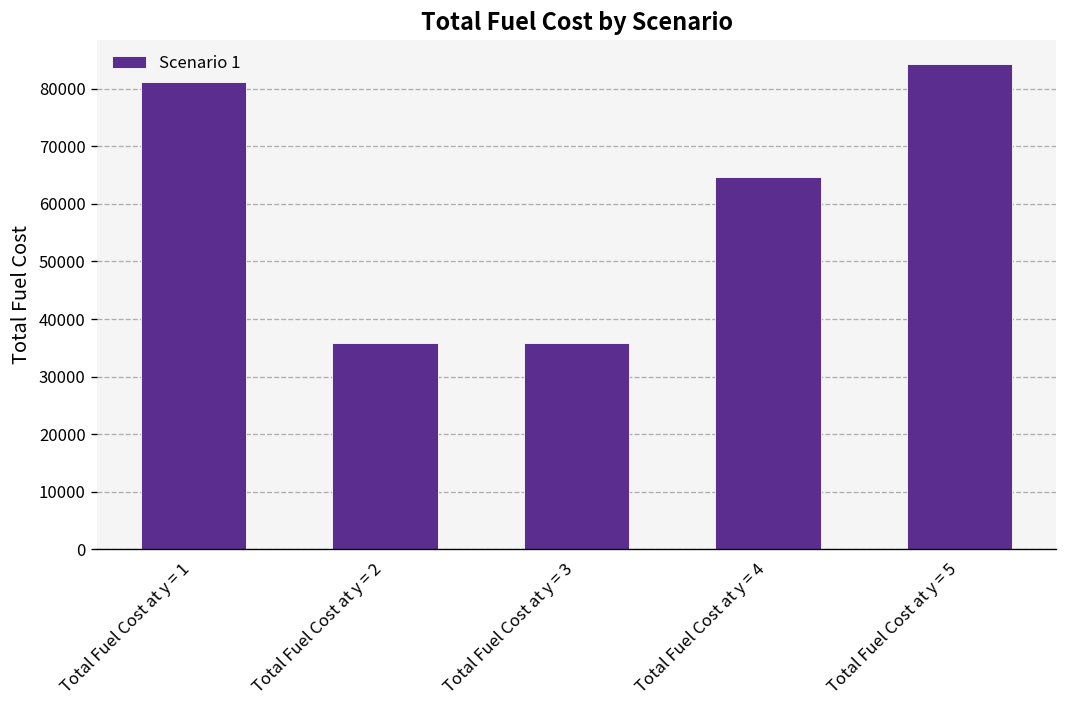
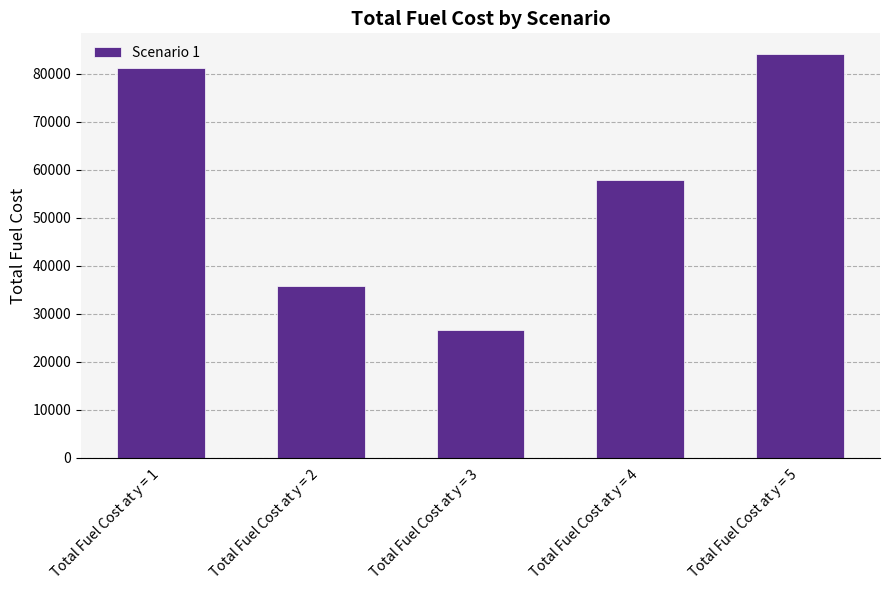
Total Fuel Cost at y = 3: 36000 -> 27000
Total Fuel Cost at y = 4: 65000 -> 58000
